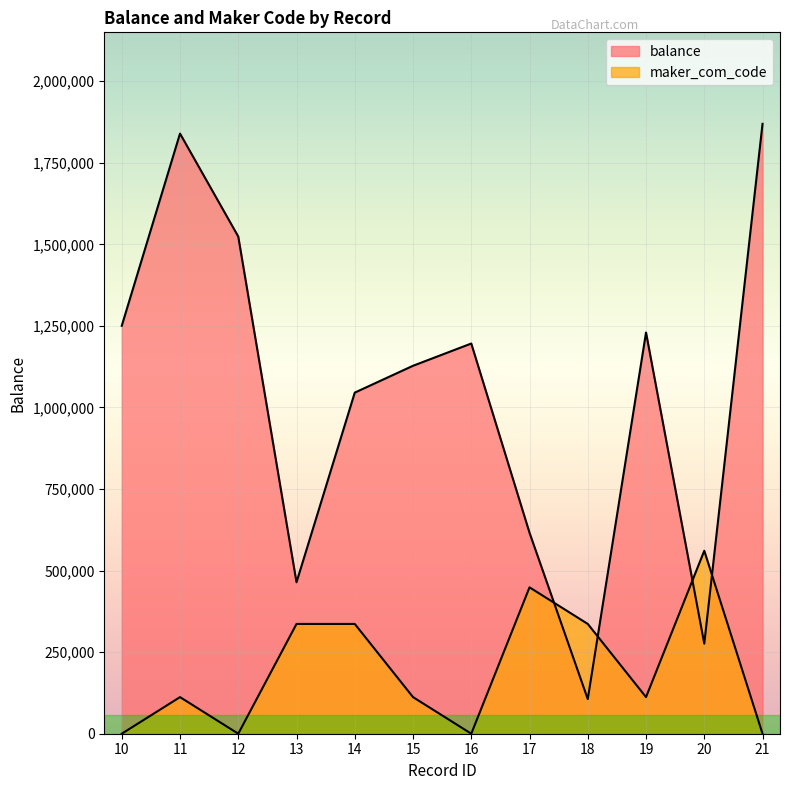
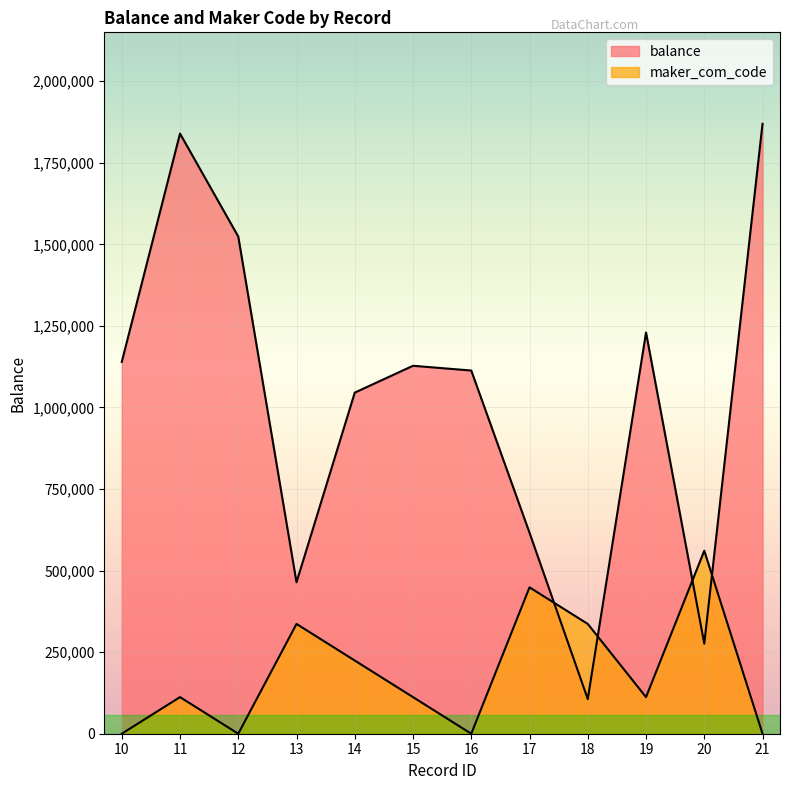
balance, 10: 1,250,000 -> 1,140,000
maker_com_code, 14: 340,000 -> 220,000
balance, 16: 1,200,000 -> 1,110,000
